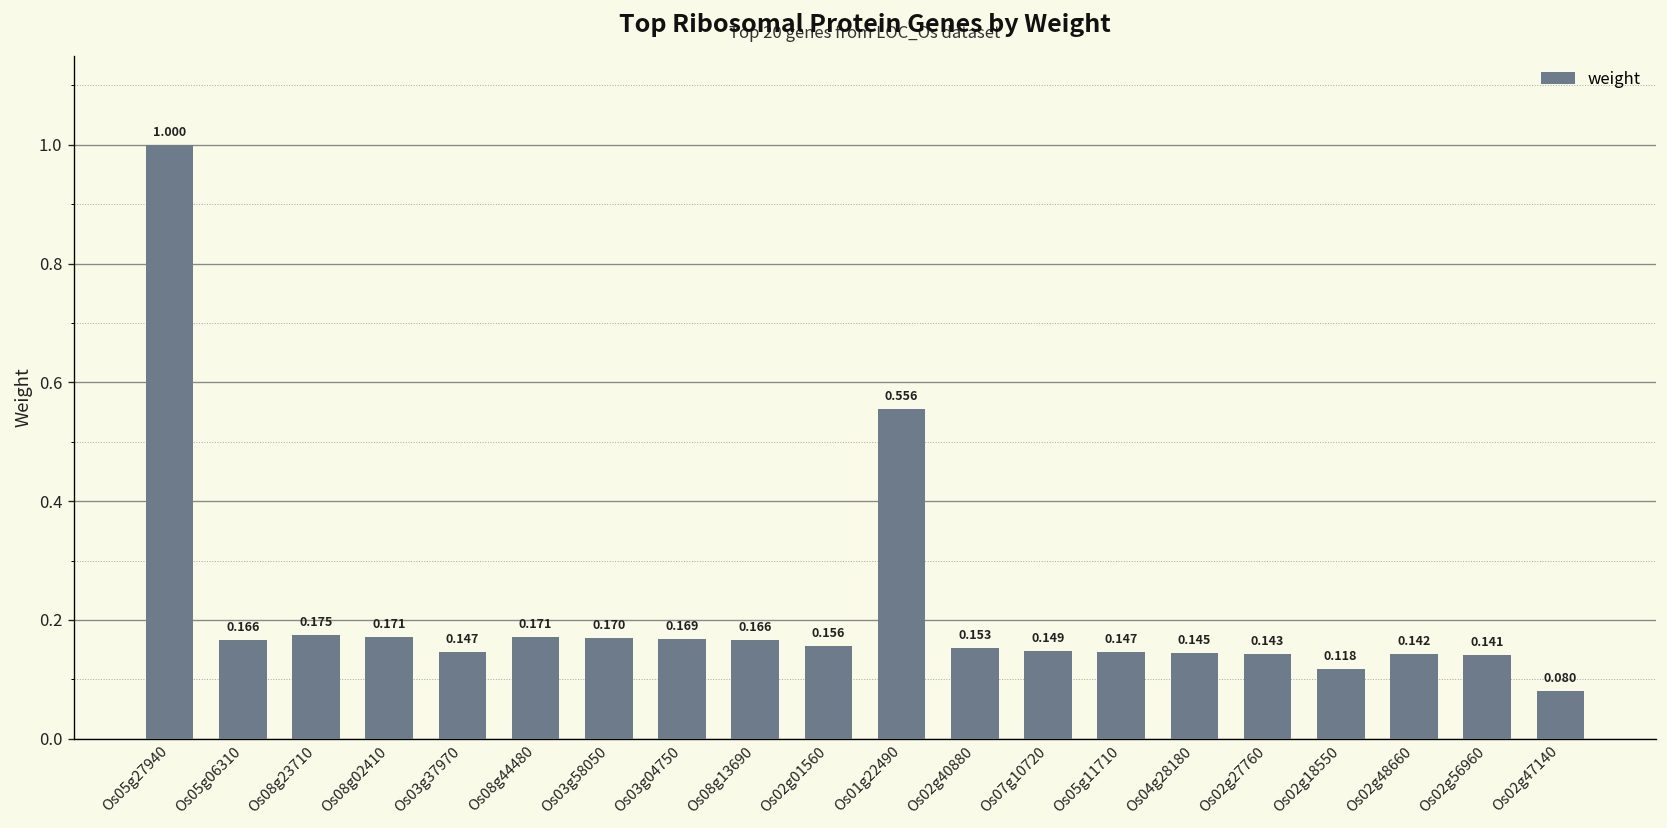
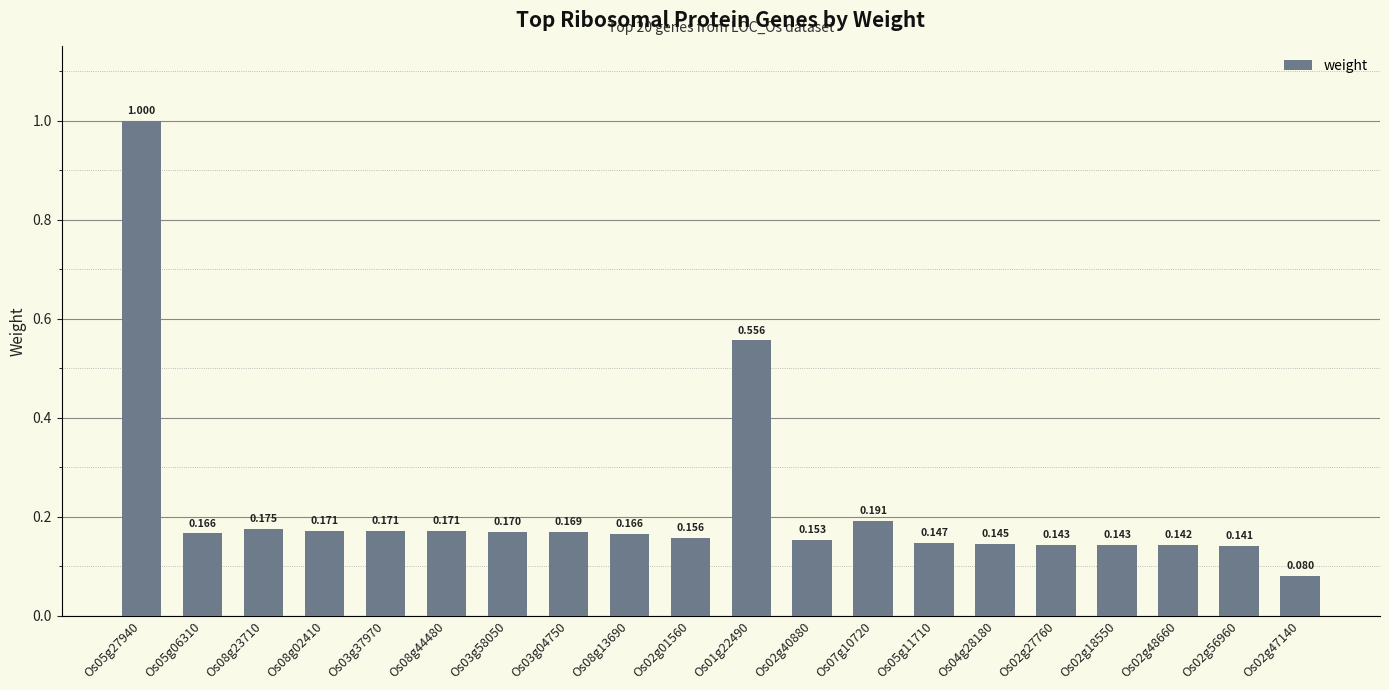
Os03g37970: 0.147 -> 0.171
Os07g10720: 0.149 -> 0.191
Os02g18550: 0.118 -> 0.143
